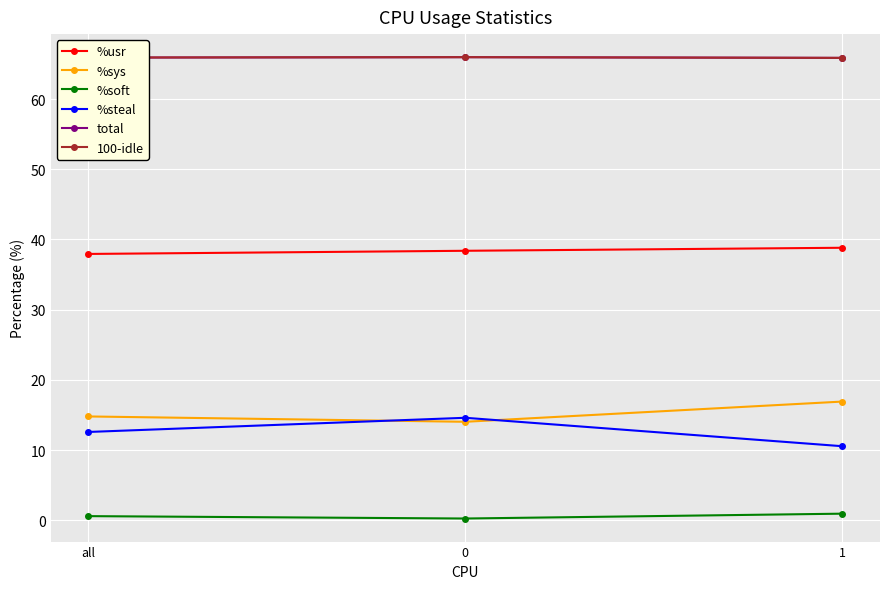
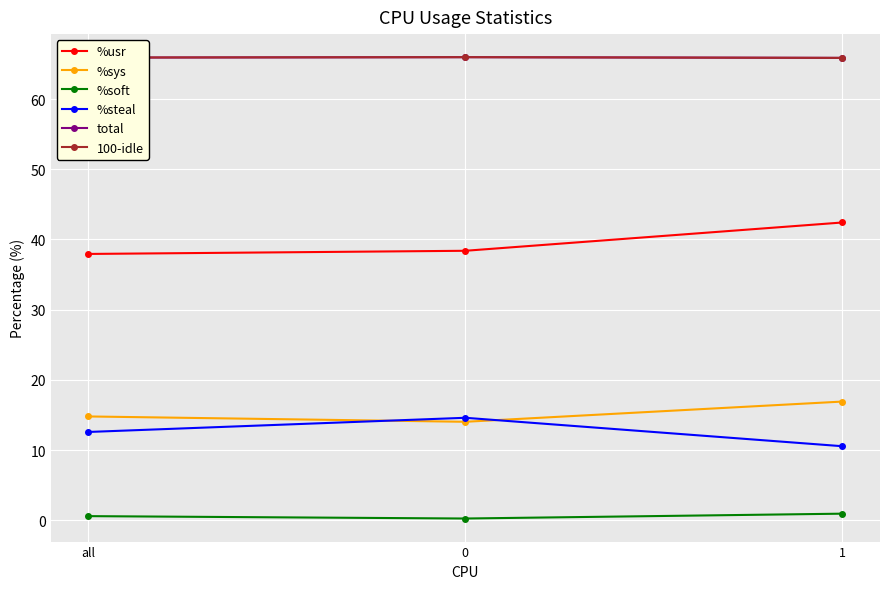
%usr, 1: 39 -> 42
